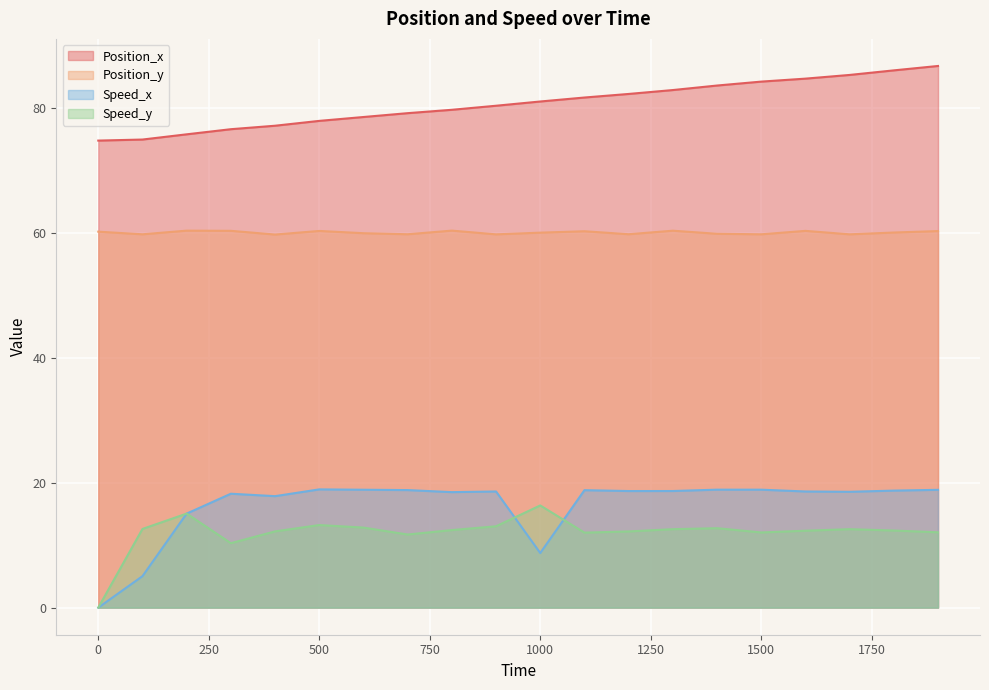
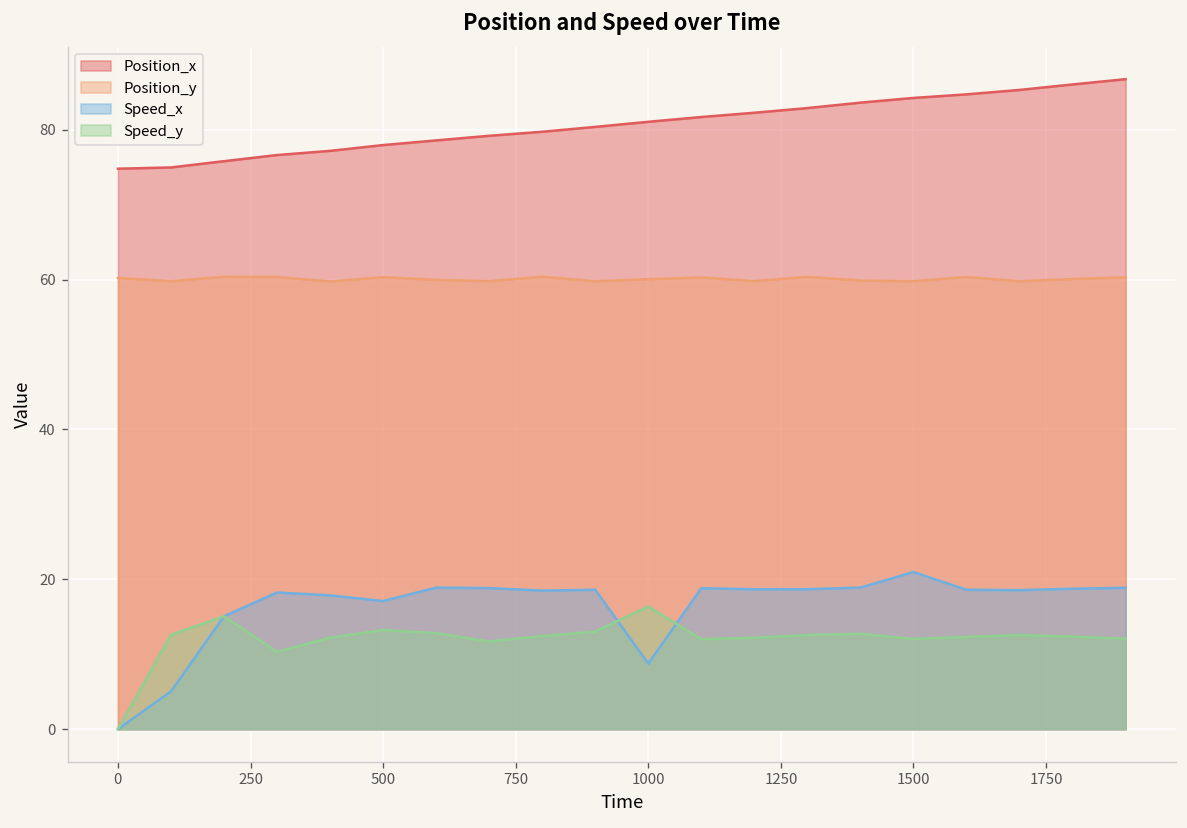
Speed_x, 500: 19 -> 17
Speed_x, 1500: 19 -> 21
